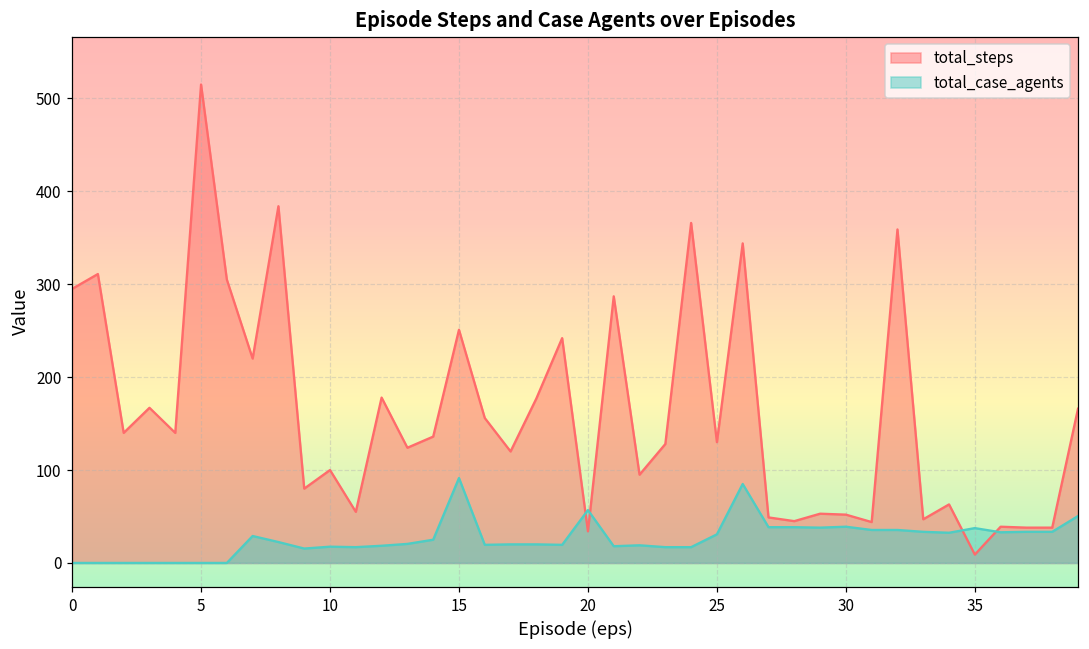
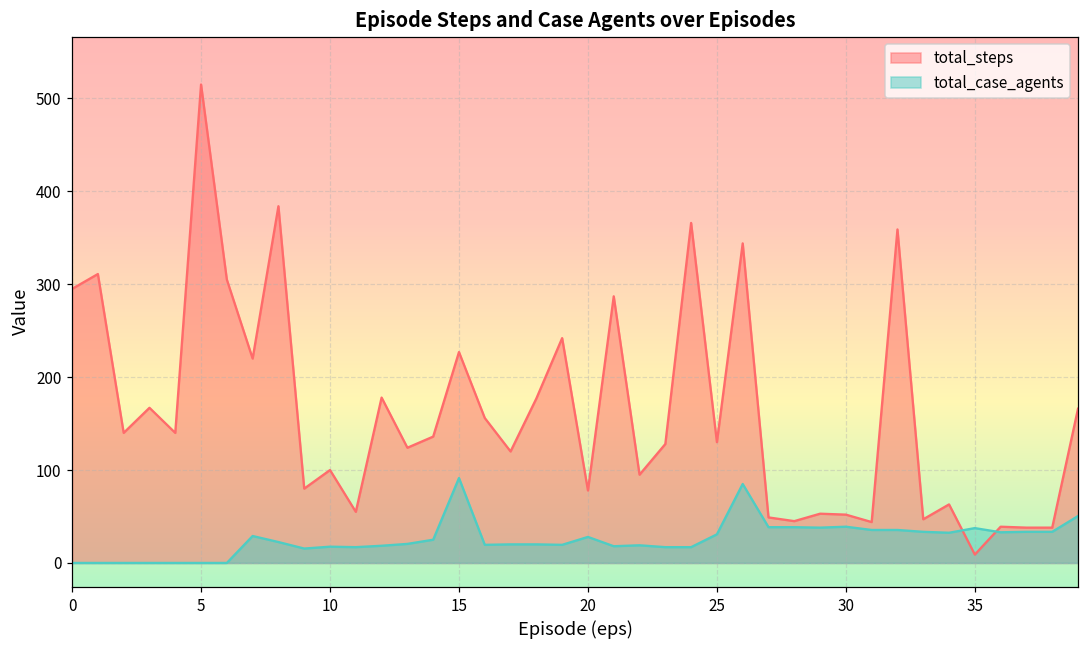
total_steps, 15: 250 -> 230
total_steps, 20: 30 -> 80
total_case_agents, 20: 60 -> 30
